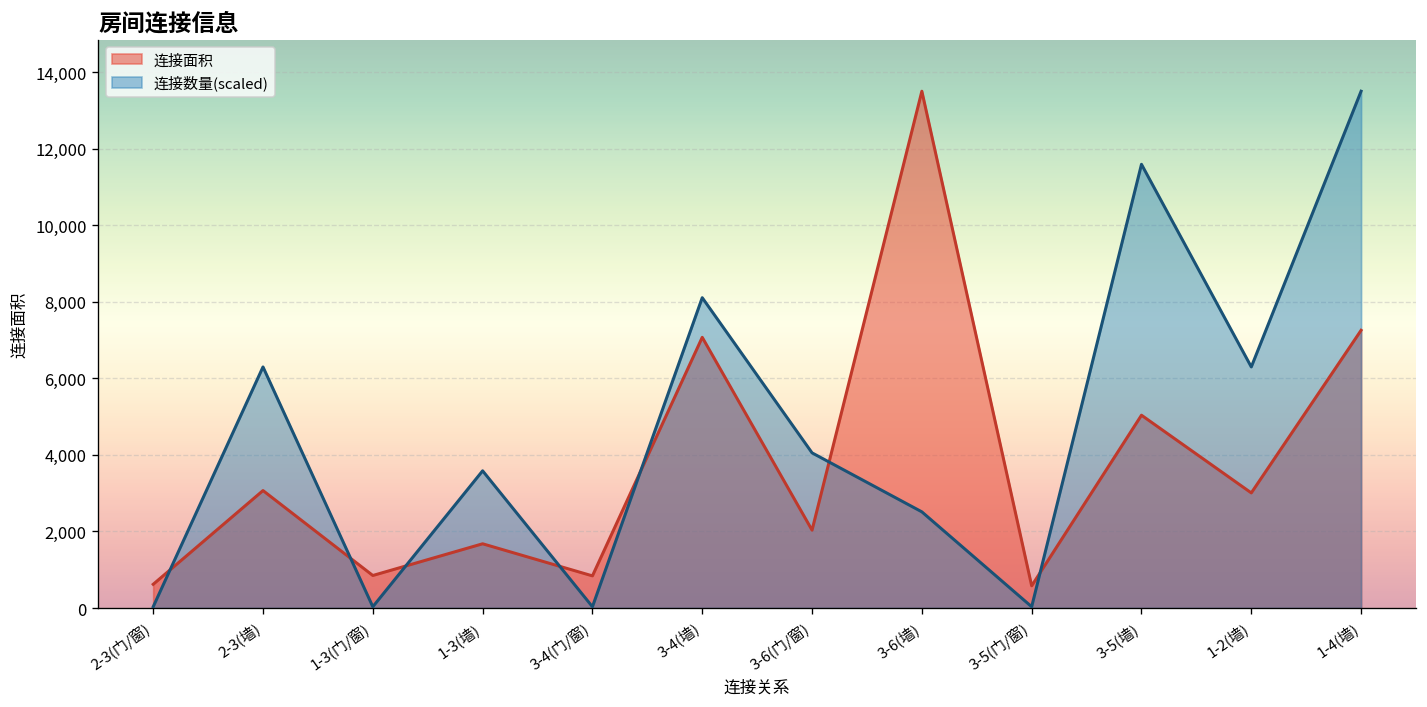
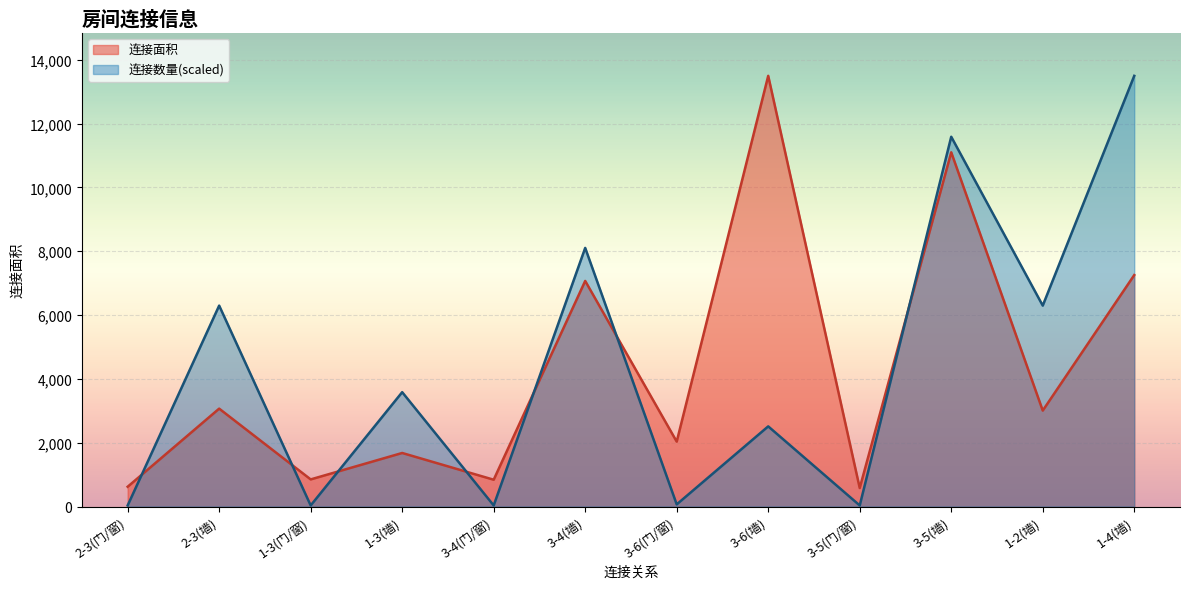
连接数量(scaled), 3-6(门/窗): 4,100 -> 100
连接面积, 3-5(墙): 5,000 -> 11,100
